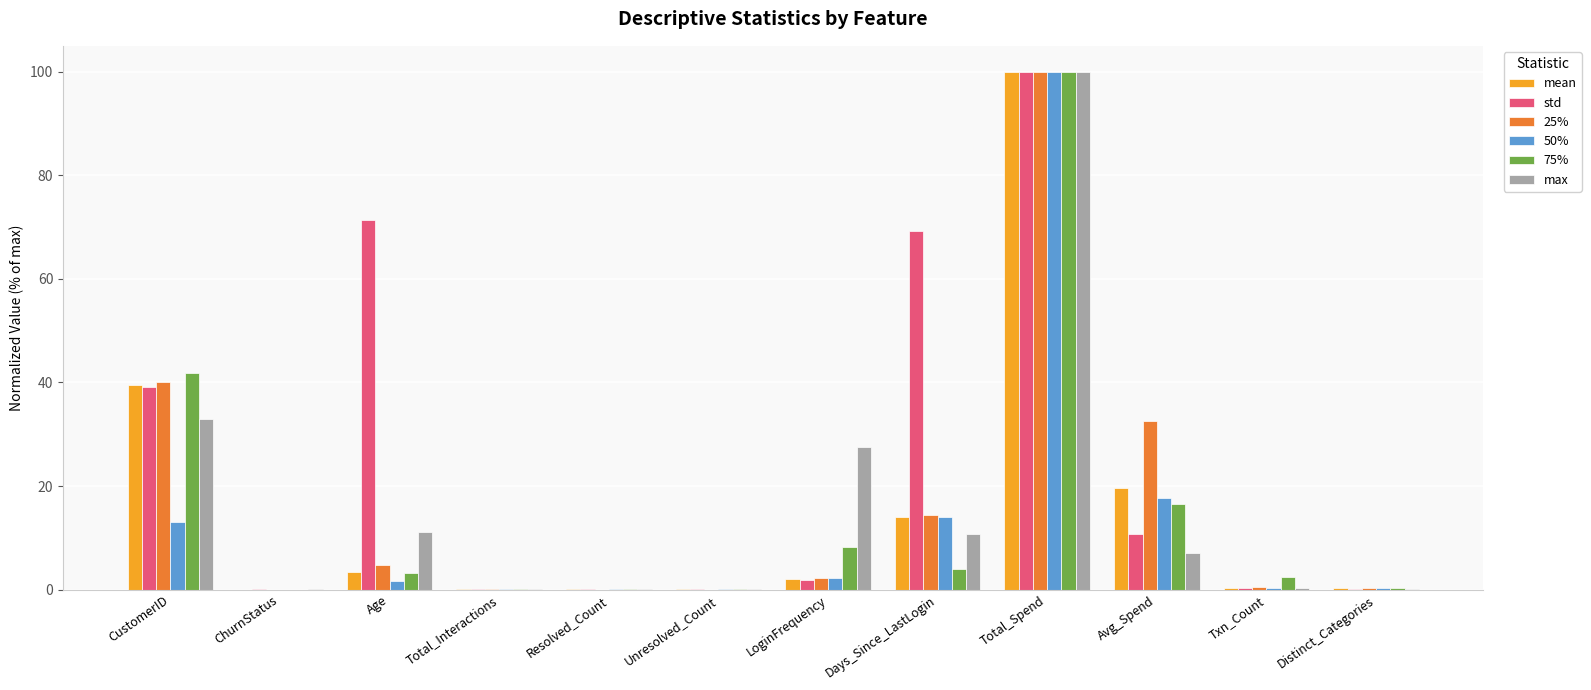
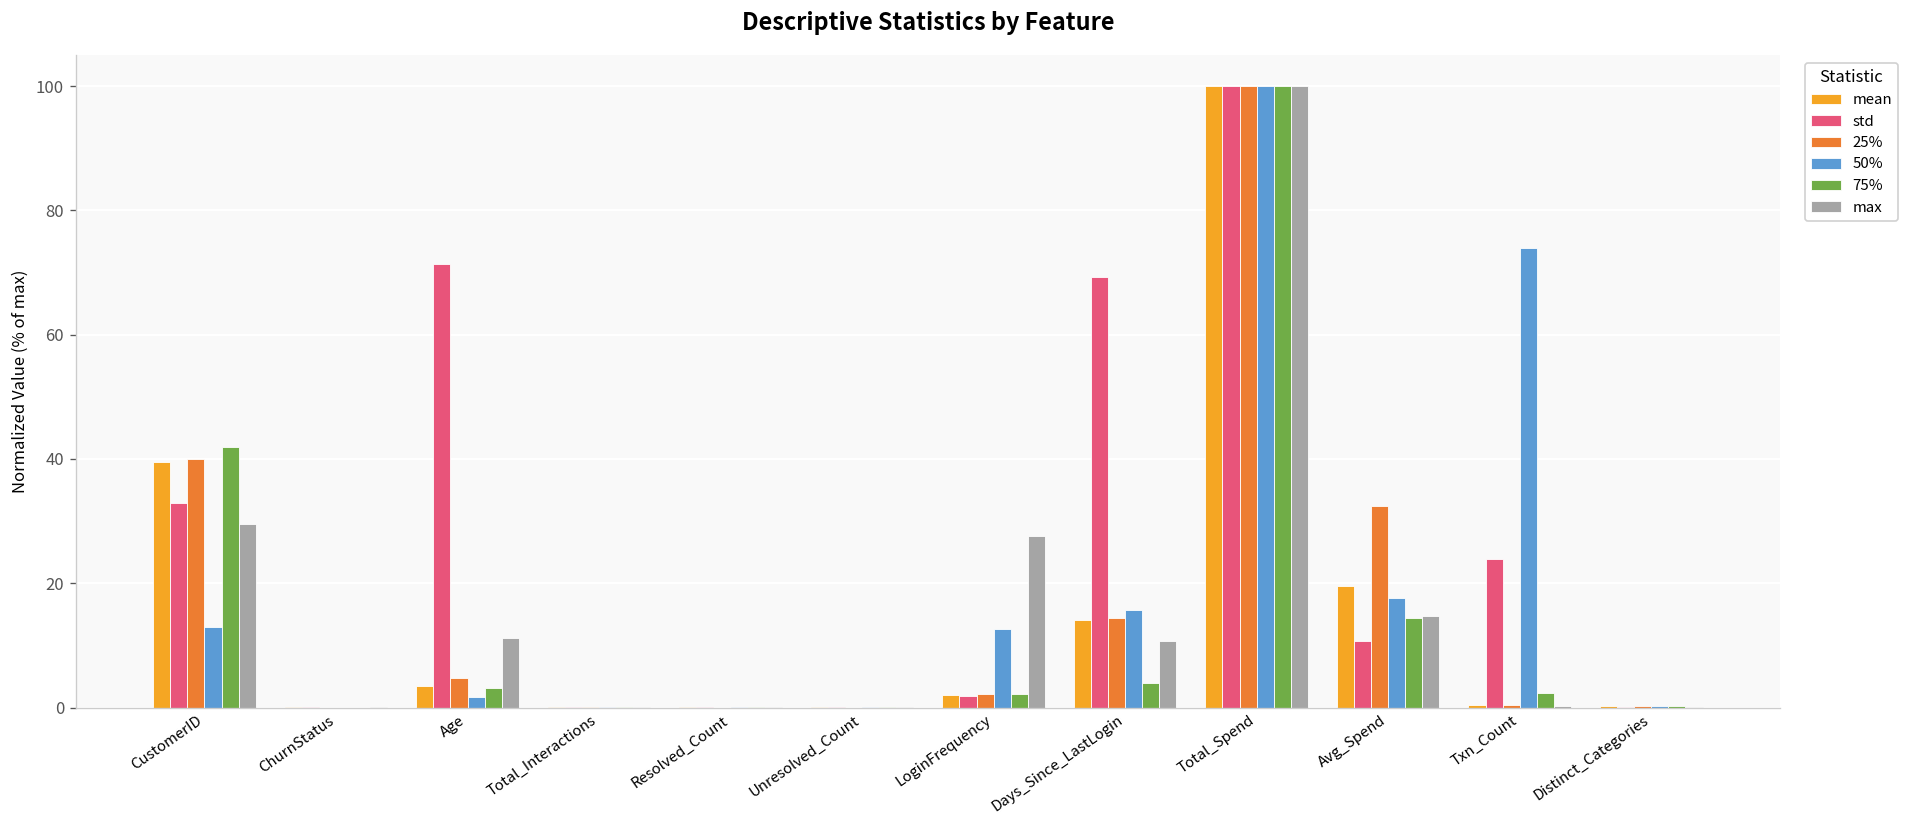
std, CustomerID: 39 -> 33
max, CustomerID: 33 -> 30
50%, LoginFrequency: 2 -> 13
75%, LoginFrequency: 8 -> 2
50%, Days_Since_LastLogin: 14 -> 16
75%, Avg_Spend: 16 -> 14
max, Avg_Spend: 7 -> 15
std, Txn_Count: 0 -> 24
50%, Txn_Count: 0 -> 74
